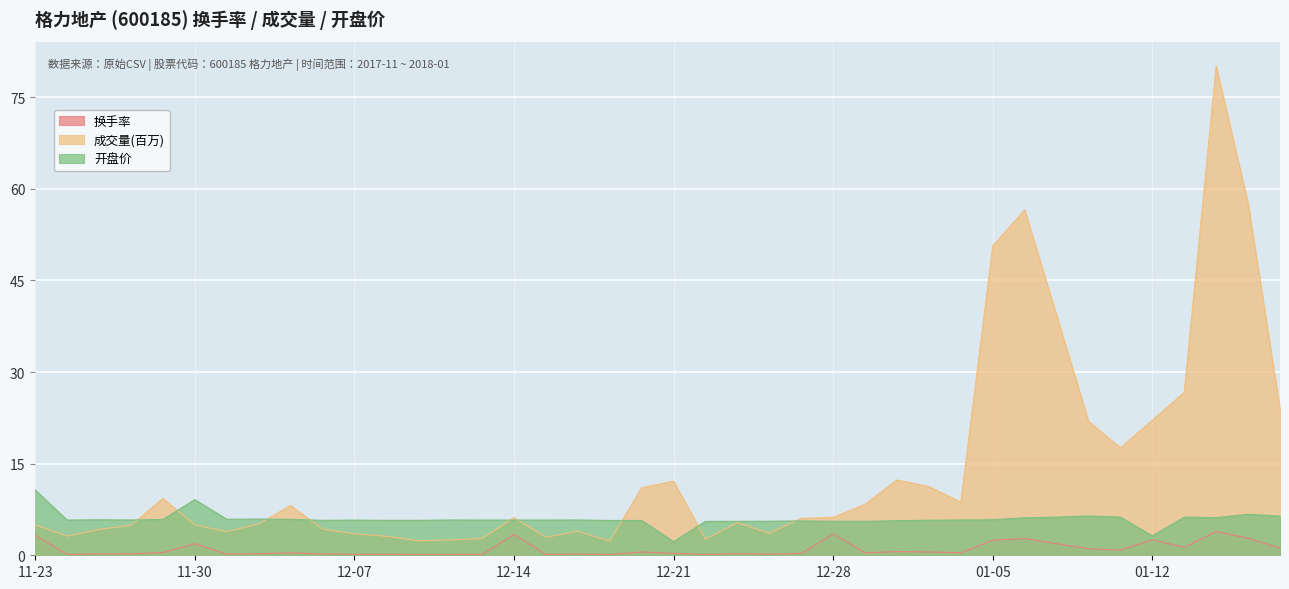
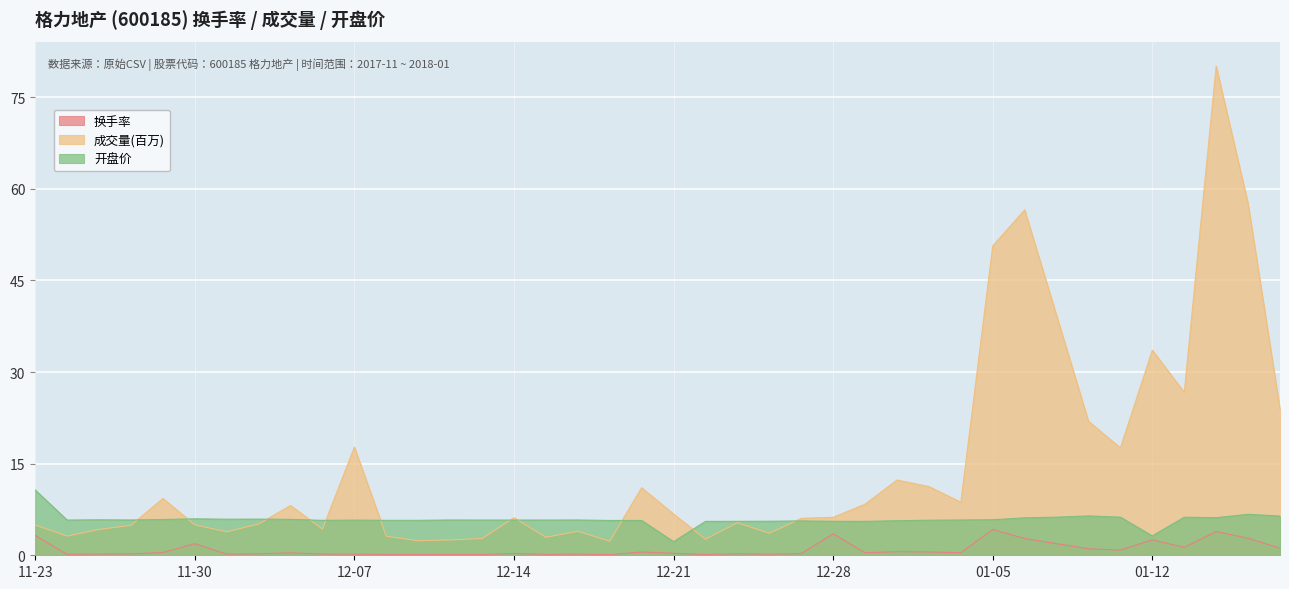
开盘价, 11-30: 9 -> 6
成交量(百万), 12-07: 4 -> 18
换手率, 12-14: 3 -> 0
成交量(百万), 12-21: 12 -> 7
换手率, 01-05: 2 -> 4
成交量(百万), 01-12: 22 -> 34
